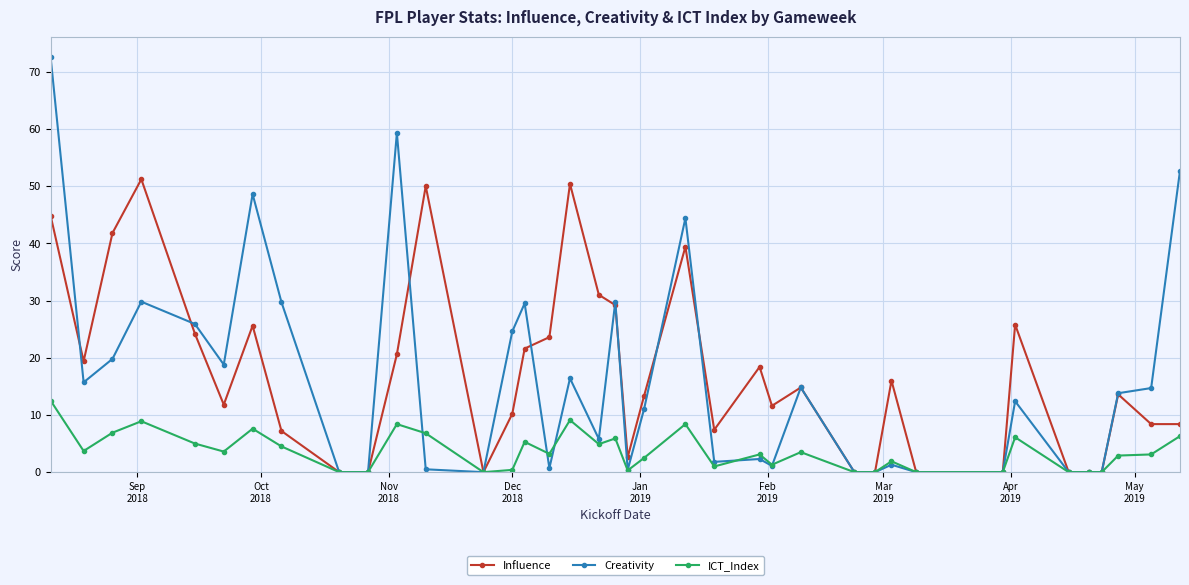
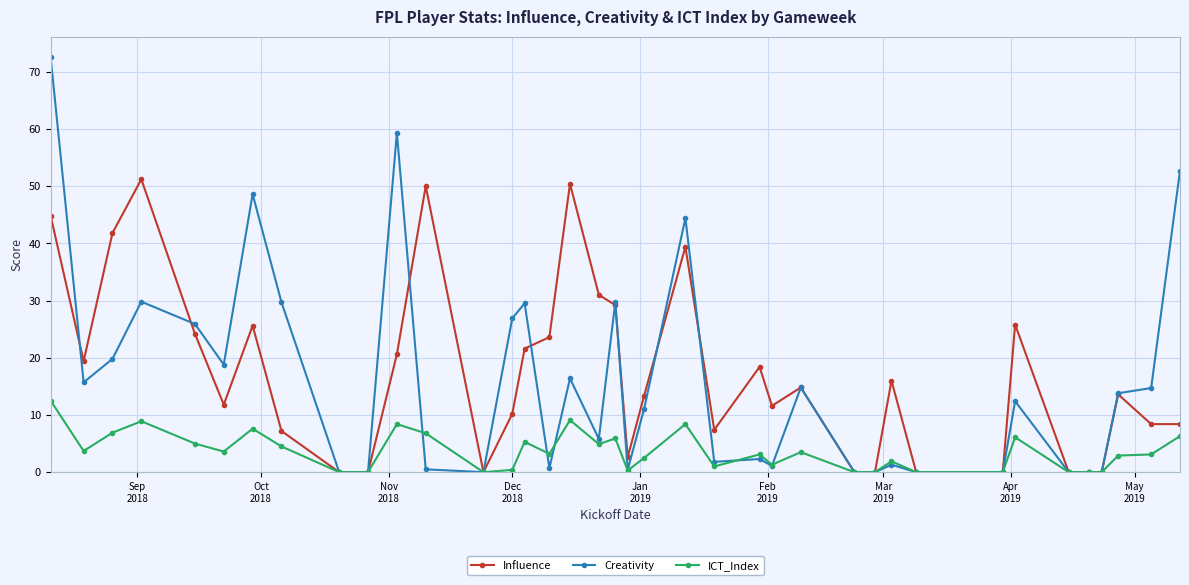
Creativity, Dec 2018: 25 -> 27
